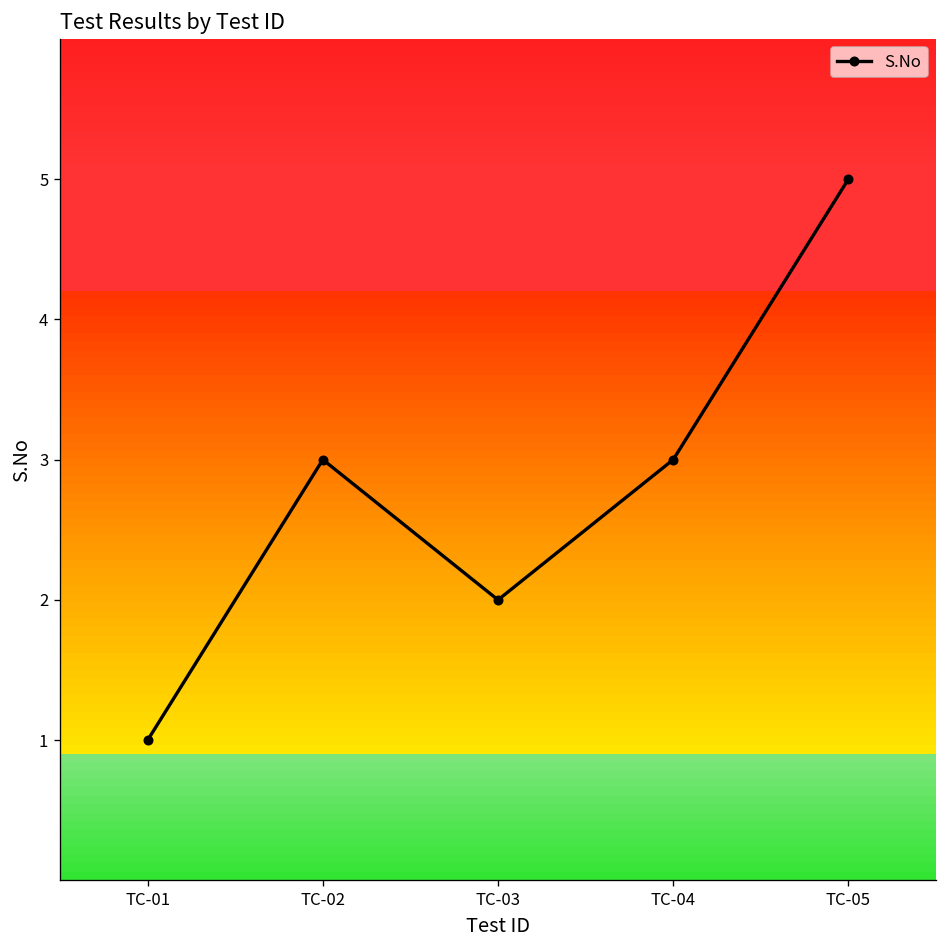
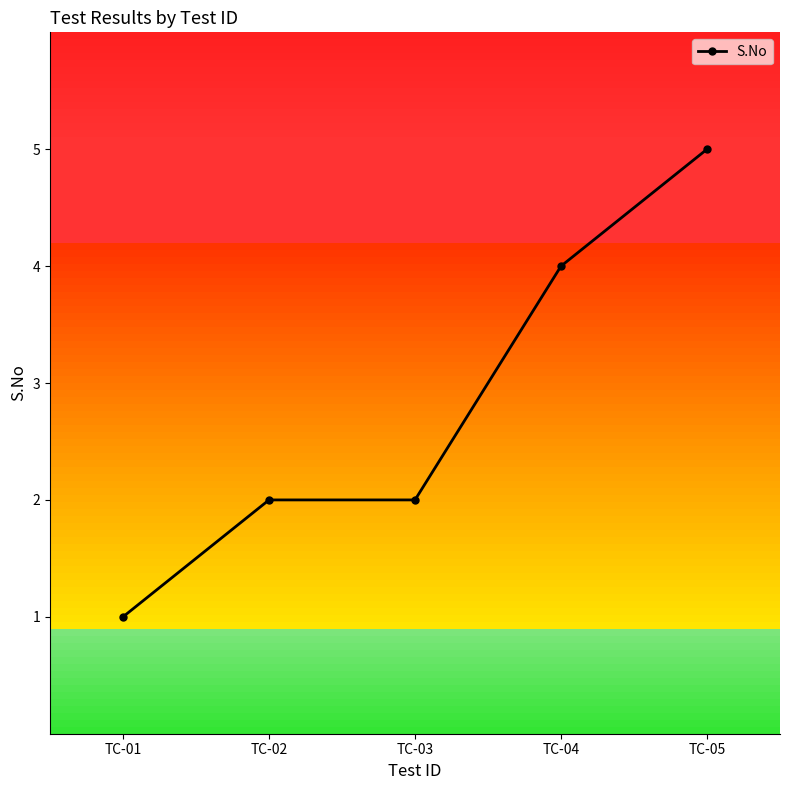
TC-02: 3 -> 2
TC-04: 3 -> 4
